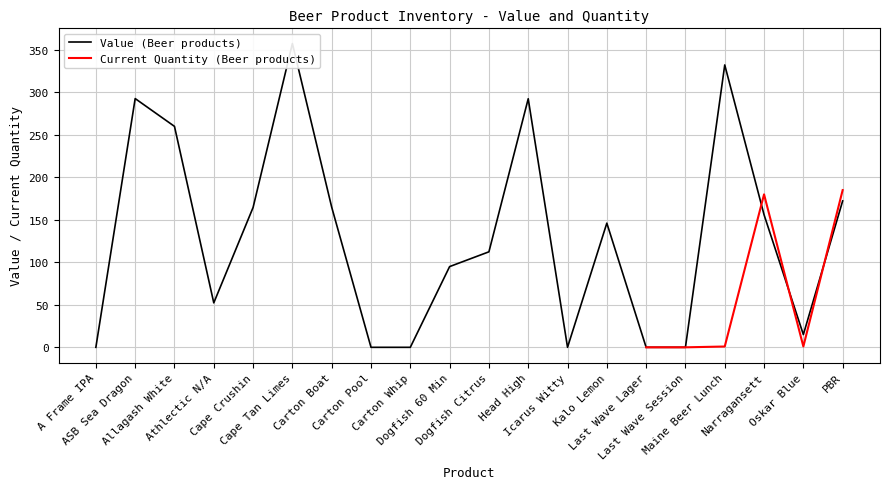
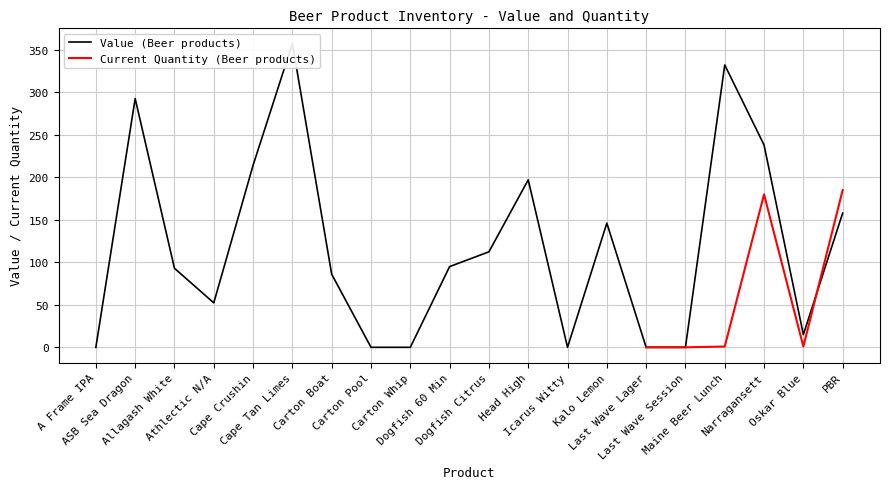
Value (Beer products), Allagash White: 260 -> 90
Value (Beer products), Cape Crushin: 160 -> 210
Value (Beer products), Carton Boat: 160 -> 90
Value (Beer products), Head High: 290 -> 200
Value (Beer products), Narragansett: 160 -> 240
Value (Beer products), PBR: 170 -> 160
